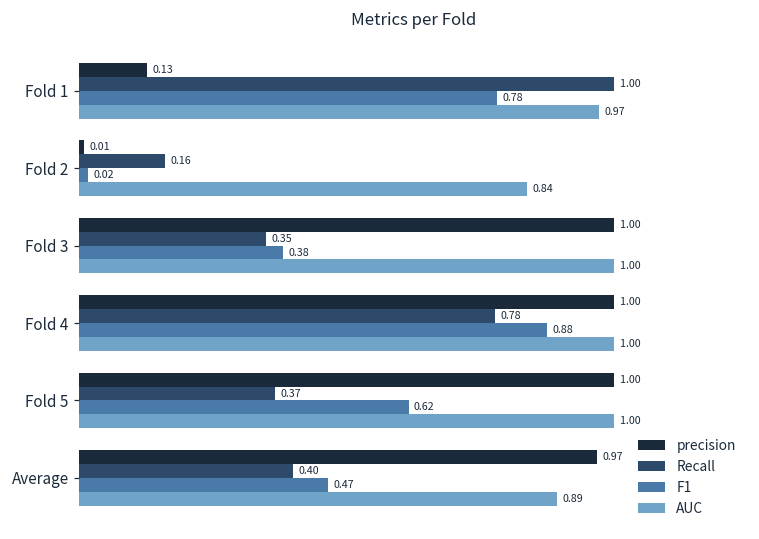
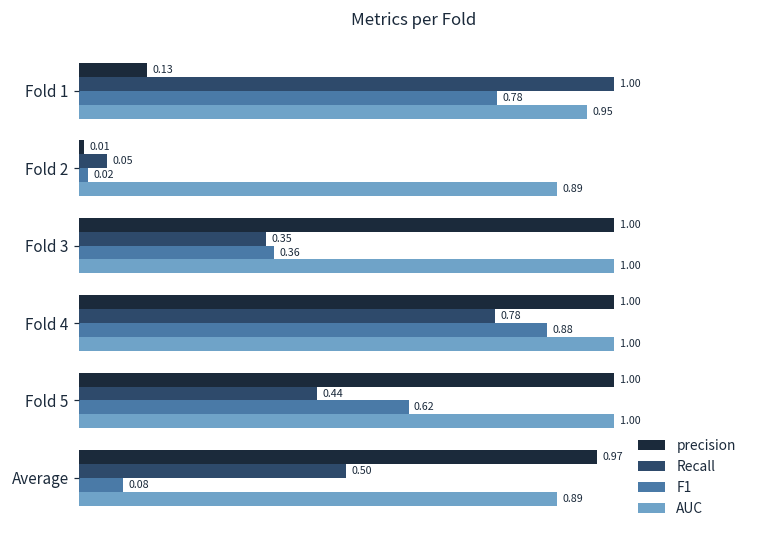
AUC, Fold 1: 0.97 -> 0.95
Recall, Fold 2: 0.16 -> 0.05
AUC, Fold 2: 0.84 -> 0.89
F1, Fold 3: 0.38 -> 0.36
Recall, Fold 5: 0.37 -> 0.44
Recall, Average: 0.40 -> 0.50
F1, Average: 0.47 -> 0.08
